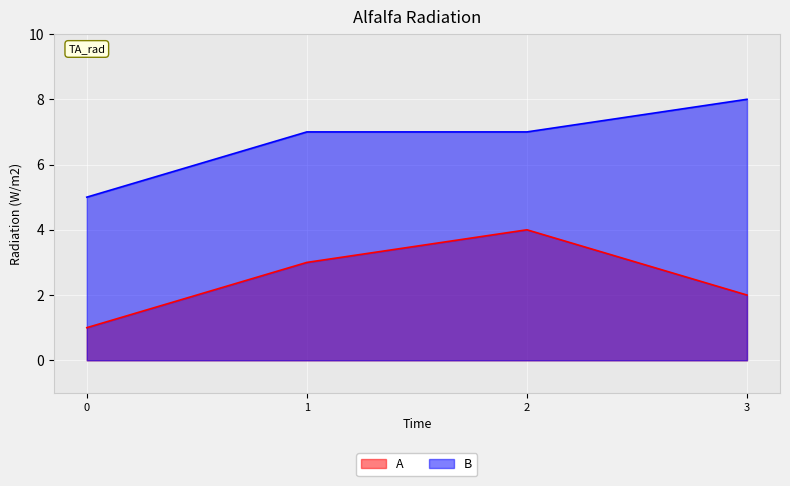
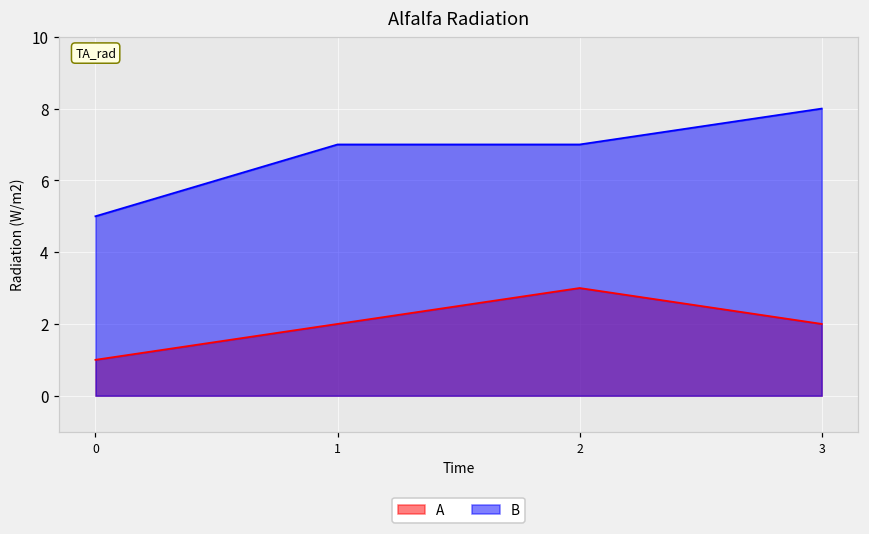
A, 1: 3 -> 2
A, 2: 4 -> 3
